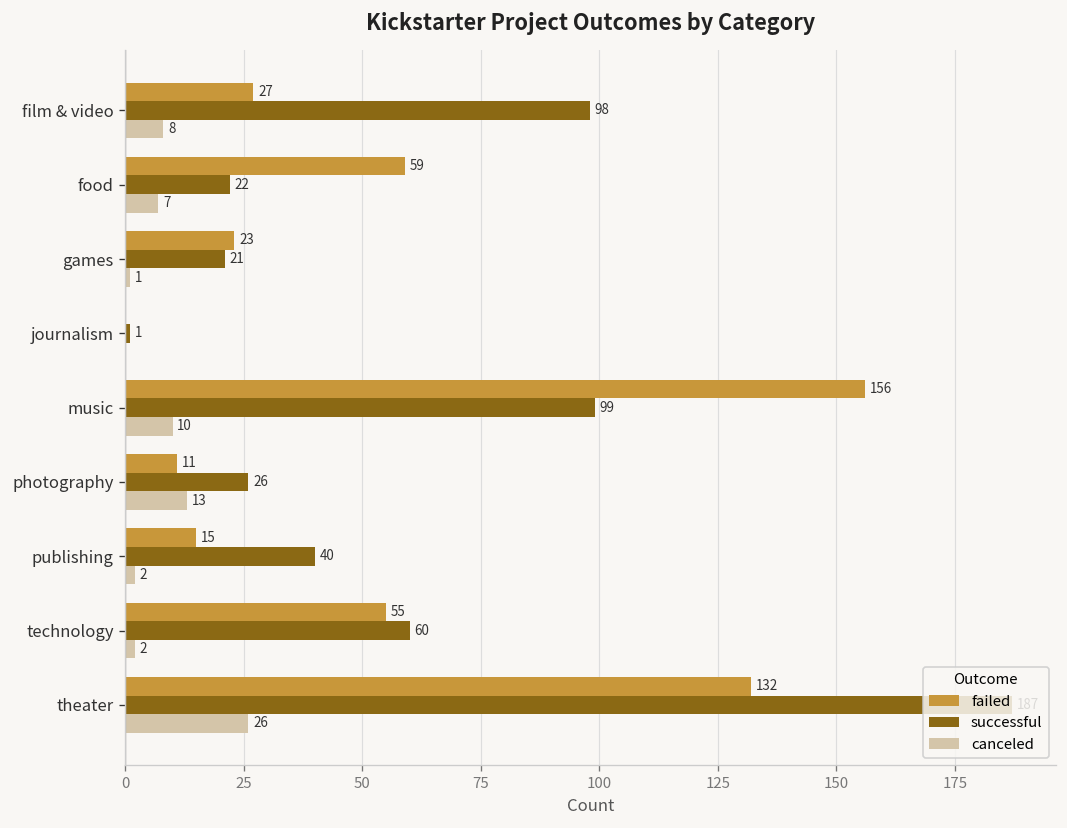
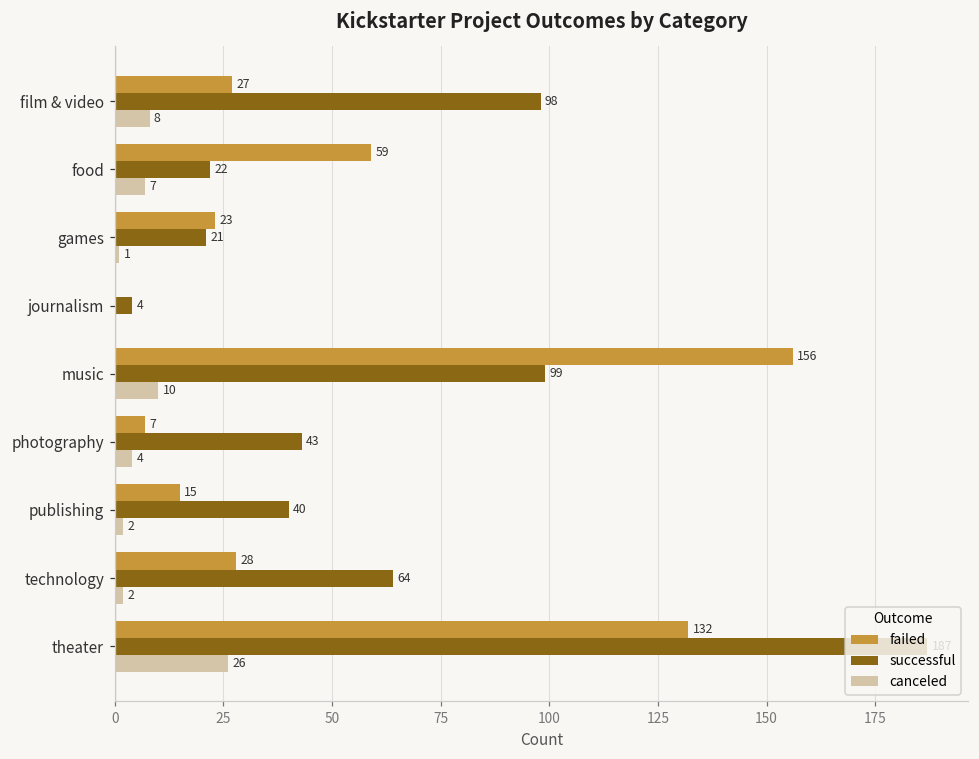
successful, journalism: 1 -> 4
failed, photography: 11 -> 7
successful, photography: 26 -> 43
canceled, photography: 13 -> 4
failed, technology: 55 -> 28
successful, technology: 60 -> 64
